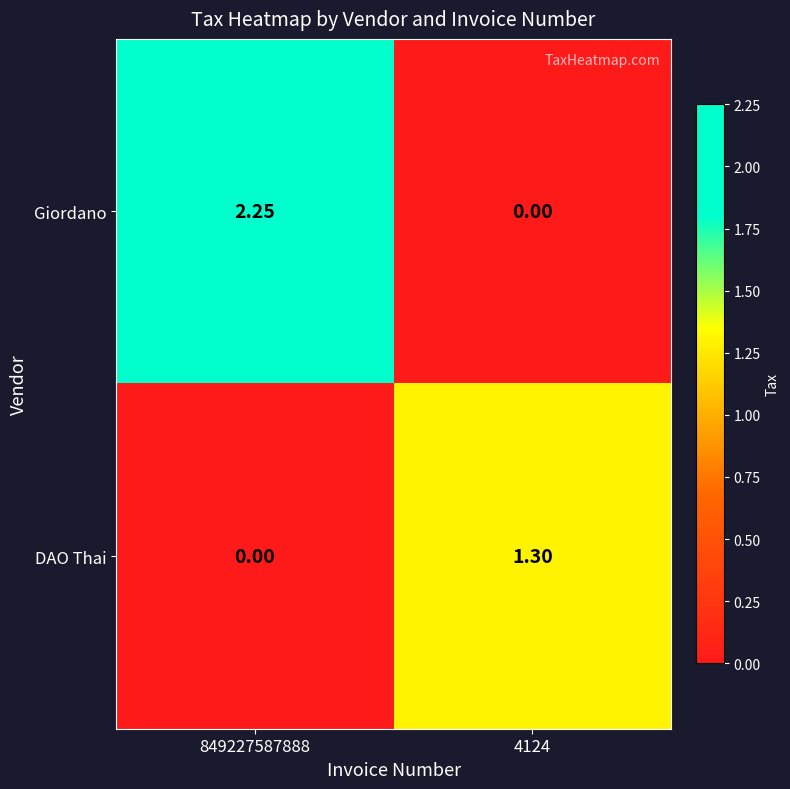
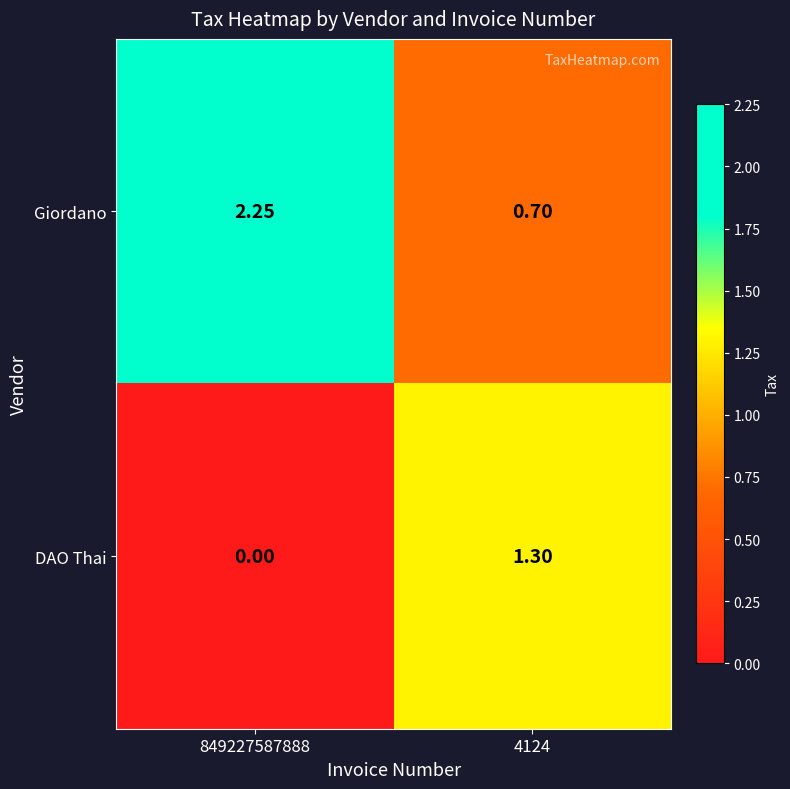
Giordano, 4124: 0.00 -> 0.70
